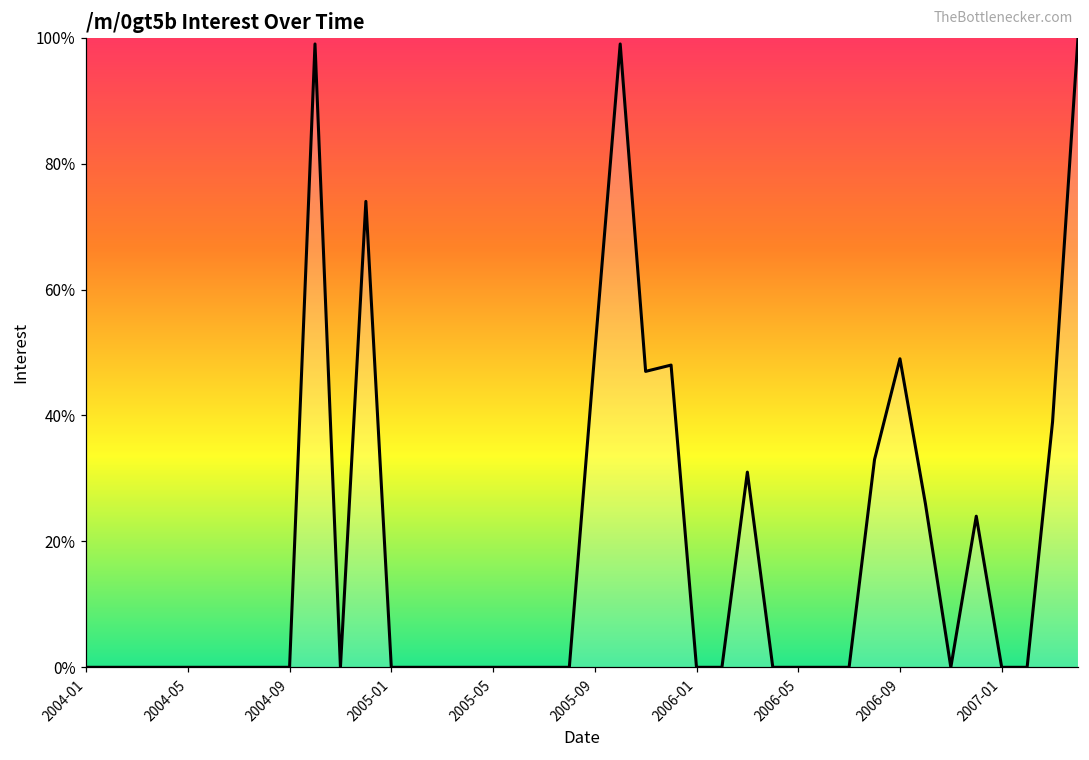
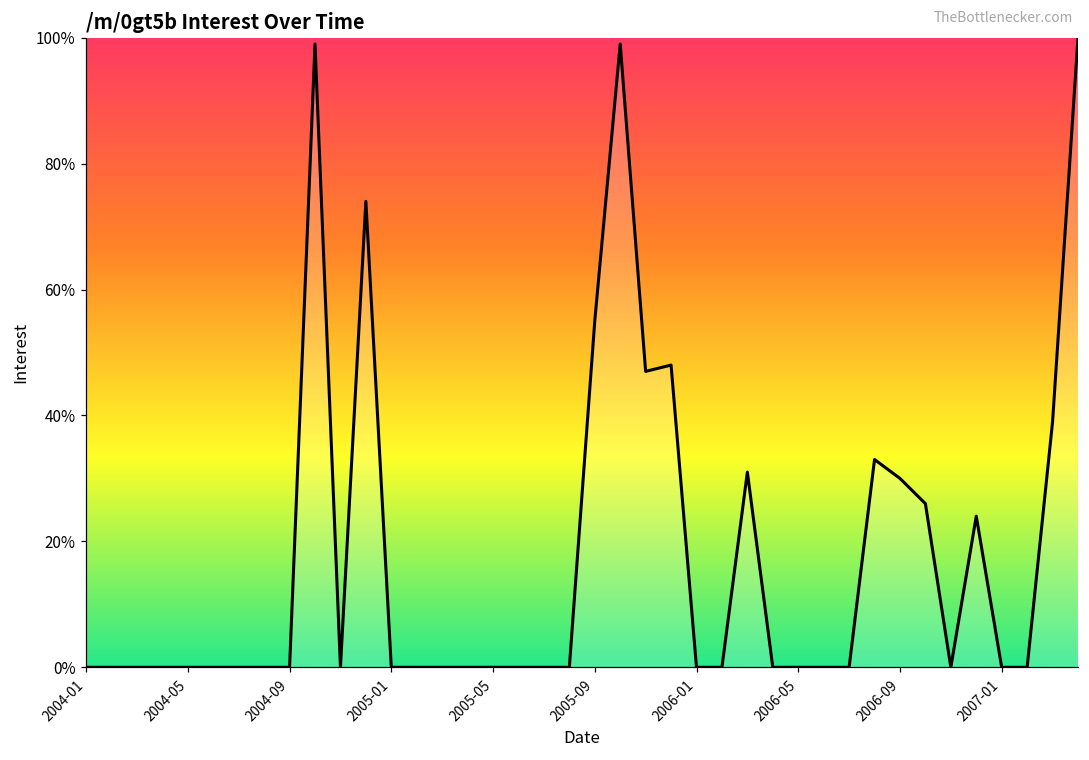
2005-09: 50% -> 55%
2006-09: 49% -> 30%
